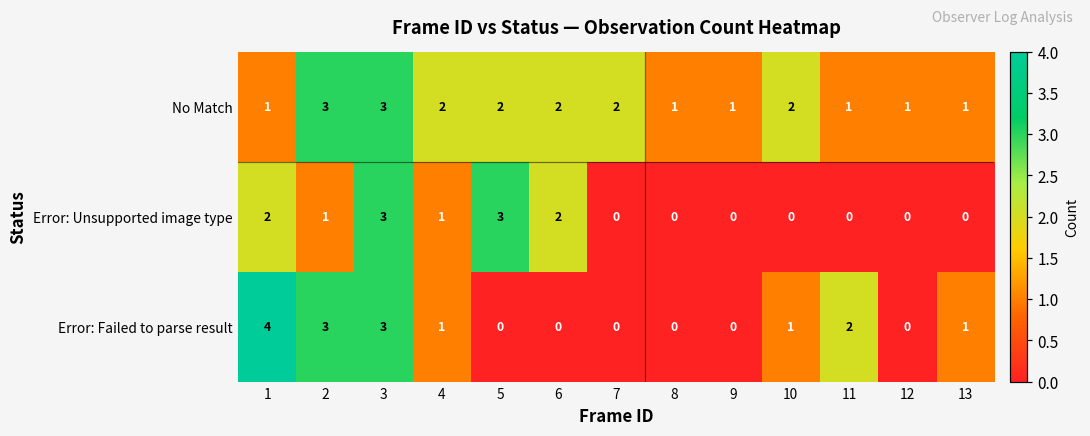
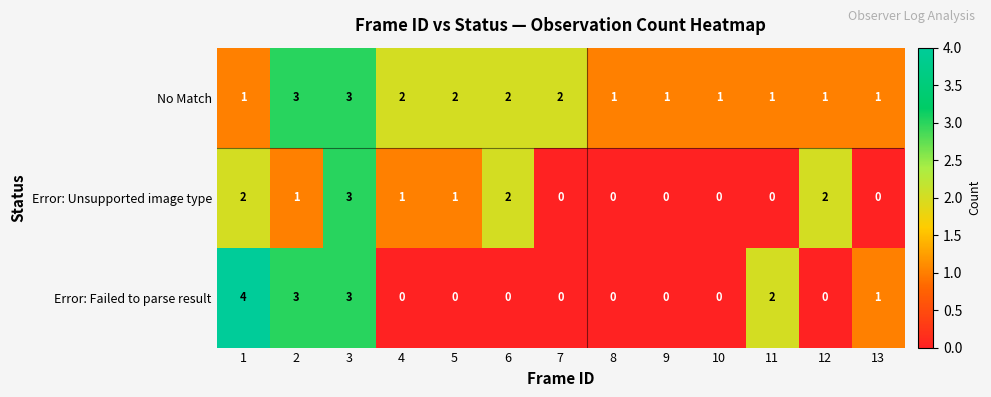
No Match, 10: 2 -> 1
Error: Unsupported image type, 5: 3 -> 1
Error: Unsupported image type, 12: 0 -> 2
Error: Failed to parse result, 4: 1 -> 0
Error: Failed to parse result, 10: 1 -> 0
